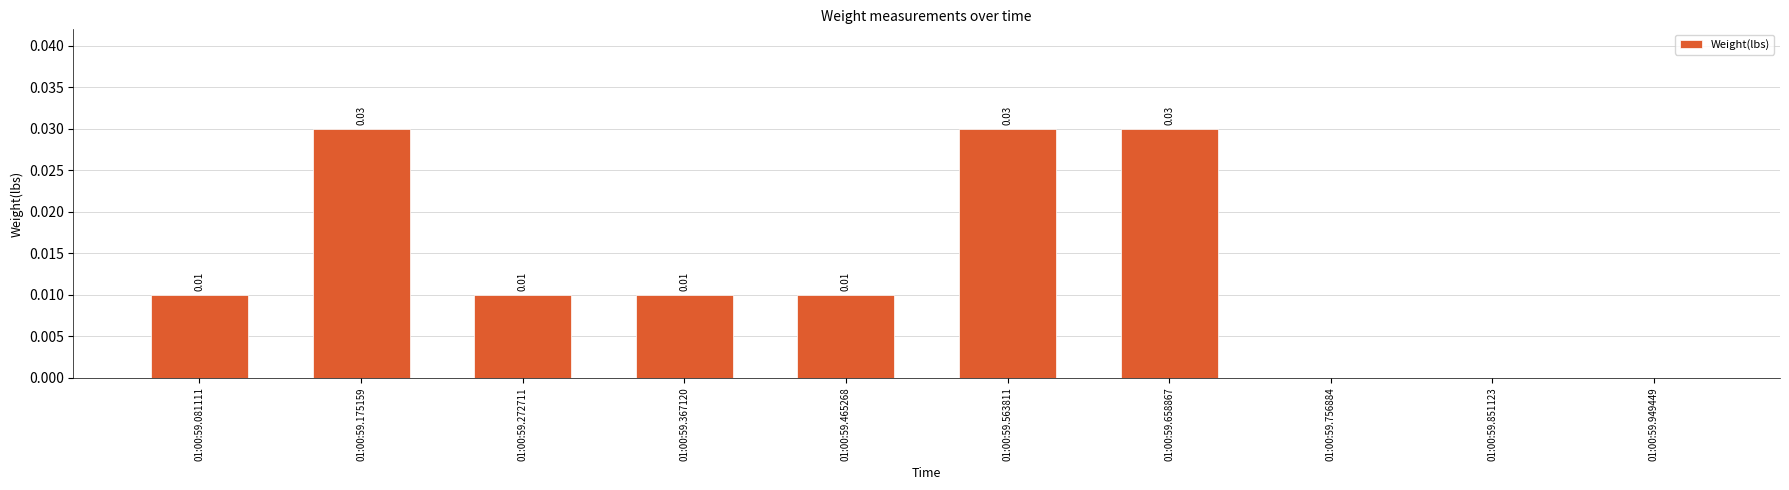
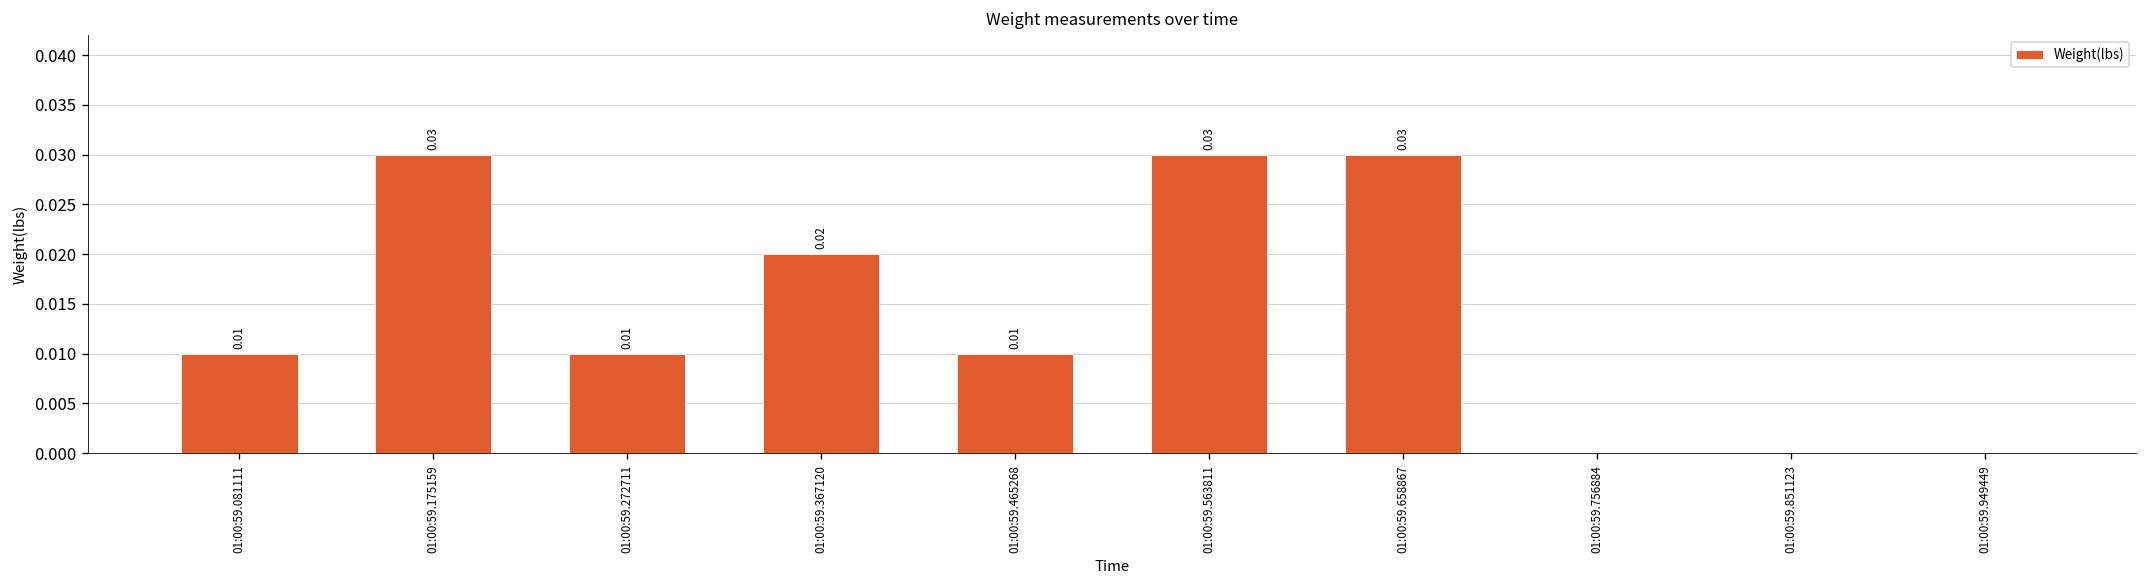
01:00:59.367120: 0.01 -> 0.02
